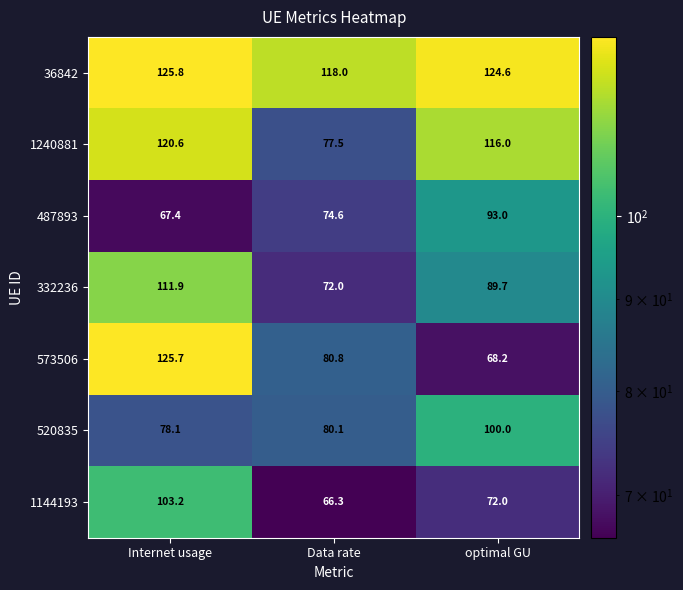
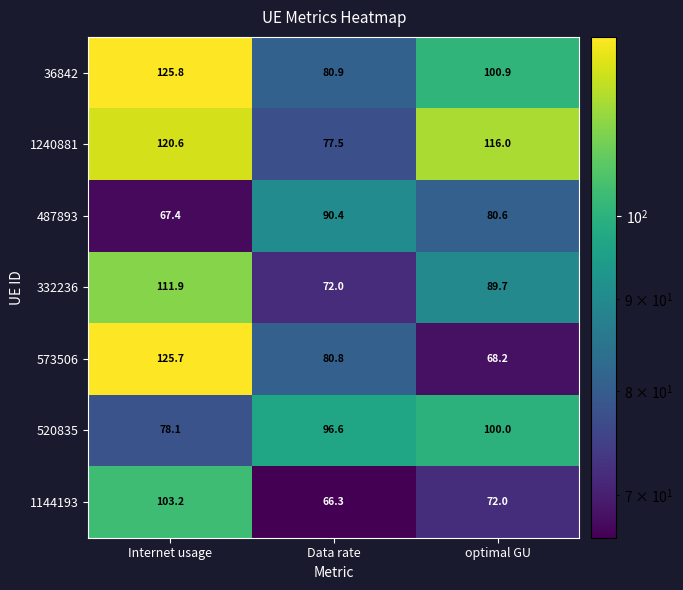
36842, Data rate: 118.0 -> 80.9
36842, optimal GU: 124.6 -> 100.9
487893, Data rate: 74.6 -> 90.4
487893, optimal GU: 93.0 -> 80.6
520835, Data rate: 80.1 -> 96.6
